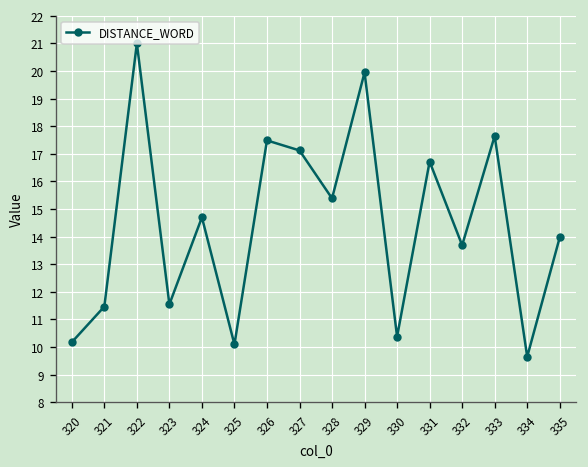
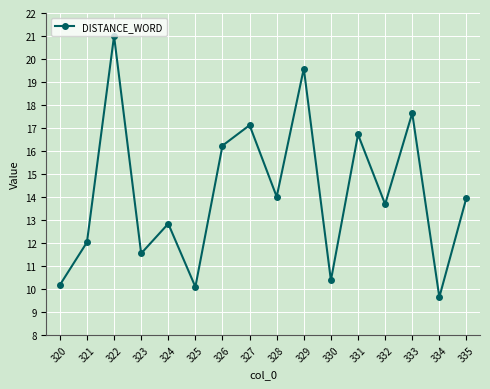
321: 11.5 -> 12.0
324: 14.7 -> 12.8
326: 17.5 -> 16.2
328: 15.4 -> 14.0
329: 19.9 -> 19.6
